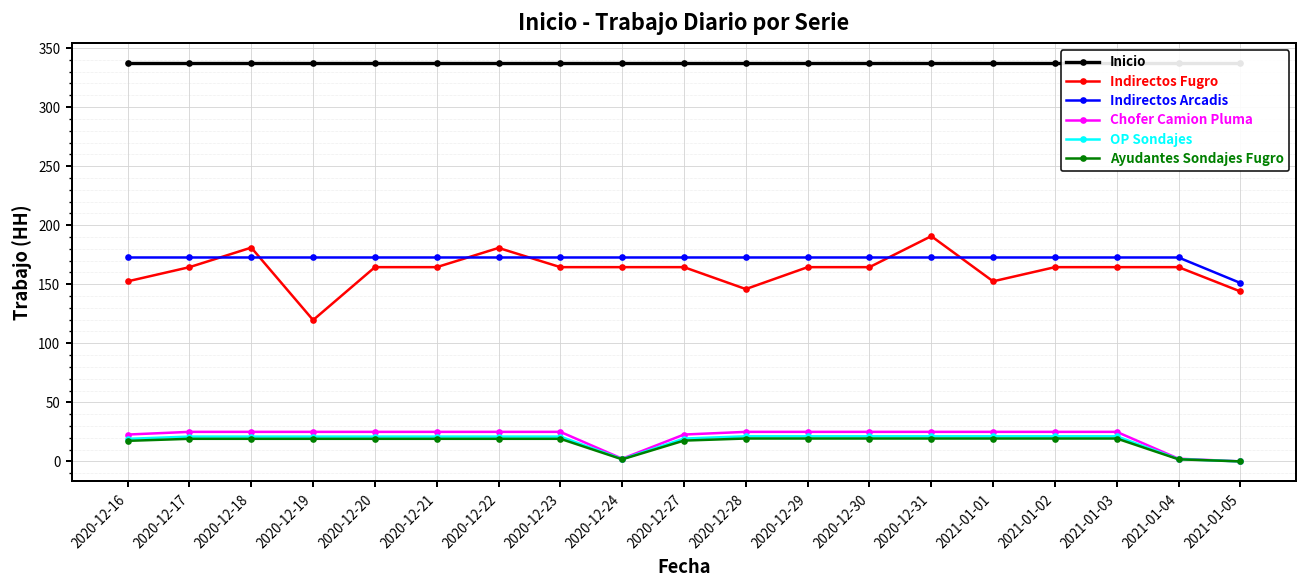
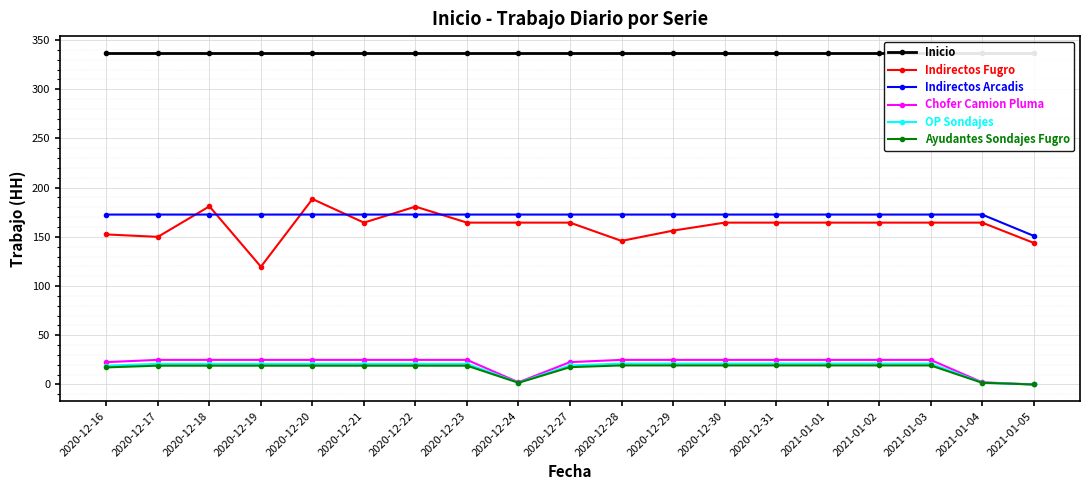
Indirectos Fugro, 2020-12-17: 160 -> 150
Indirectos Fugro, 2020-12-20: 160 -> 190
Indirectos Fugro, 2020-12-29: 164 -> 156
Indirectos Fugro, 2020-12-31: 190 -> 160
Indirectos Fugro, 2021-01-01: 150 -> 160
